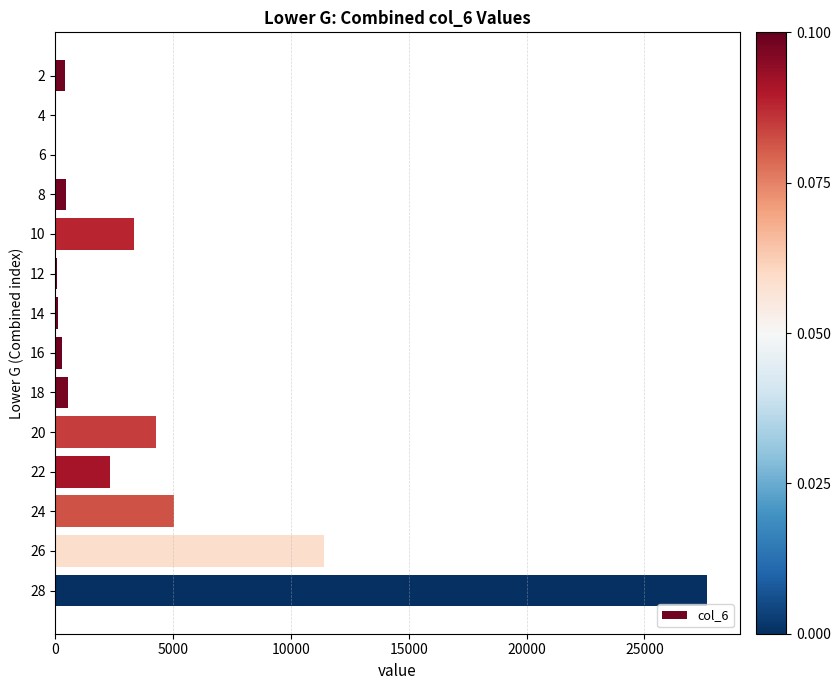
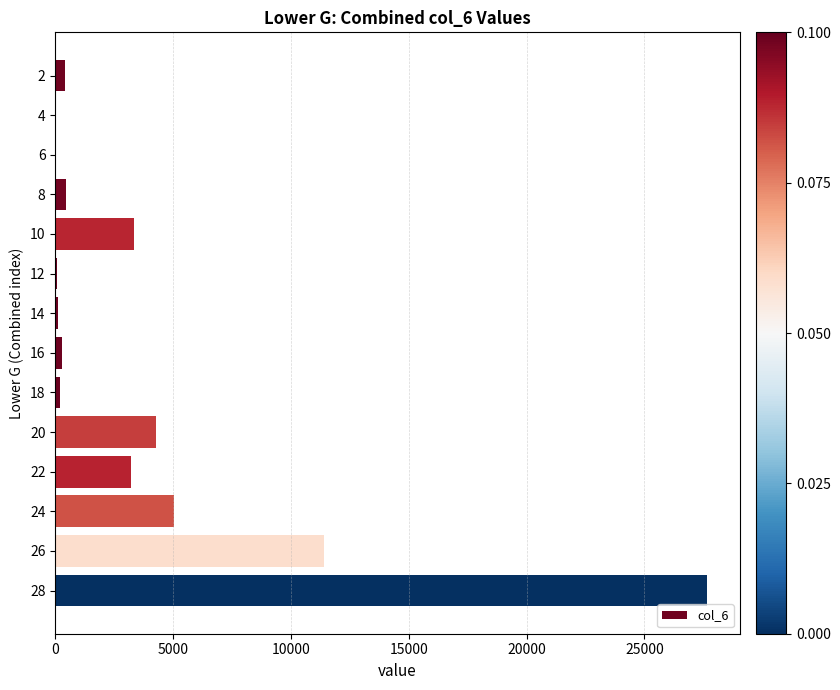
18: 600 -> 200
22: 2300 -> 3200
